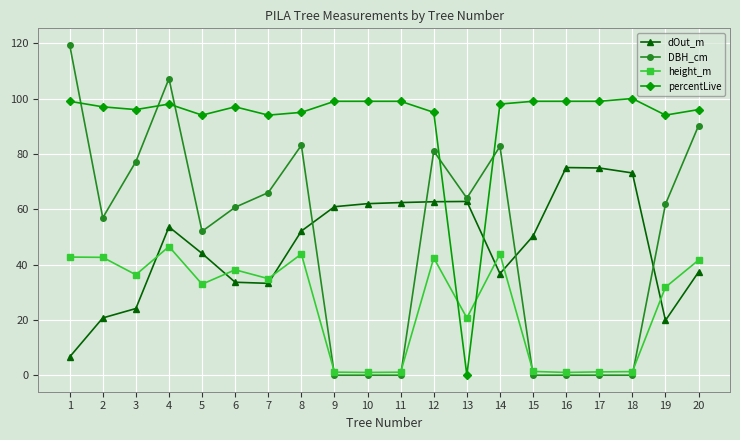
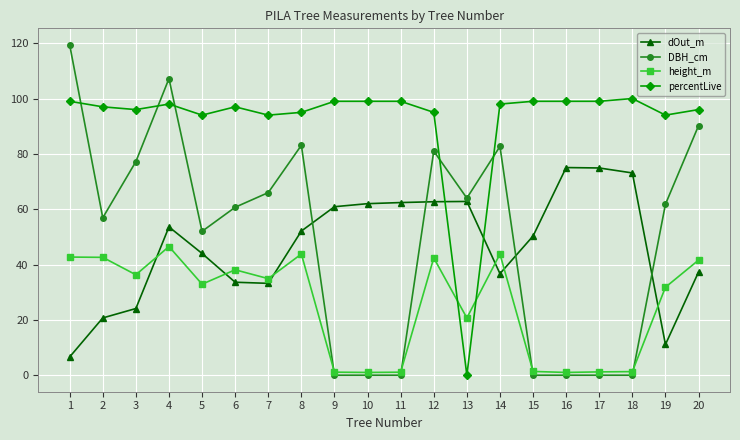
dOut_m, 19: 20 -> 11
